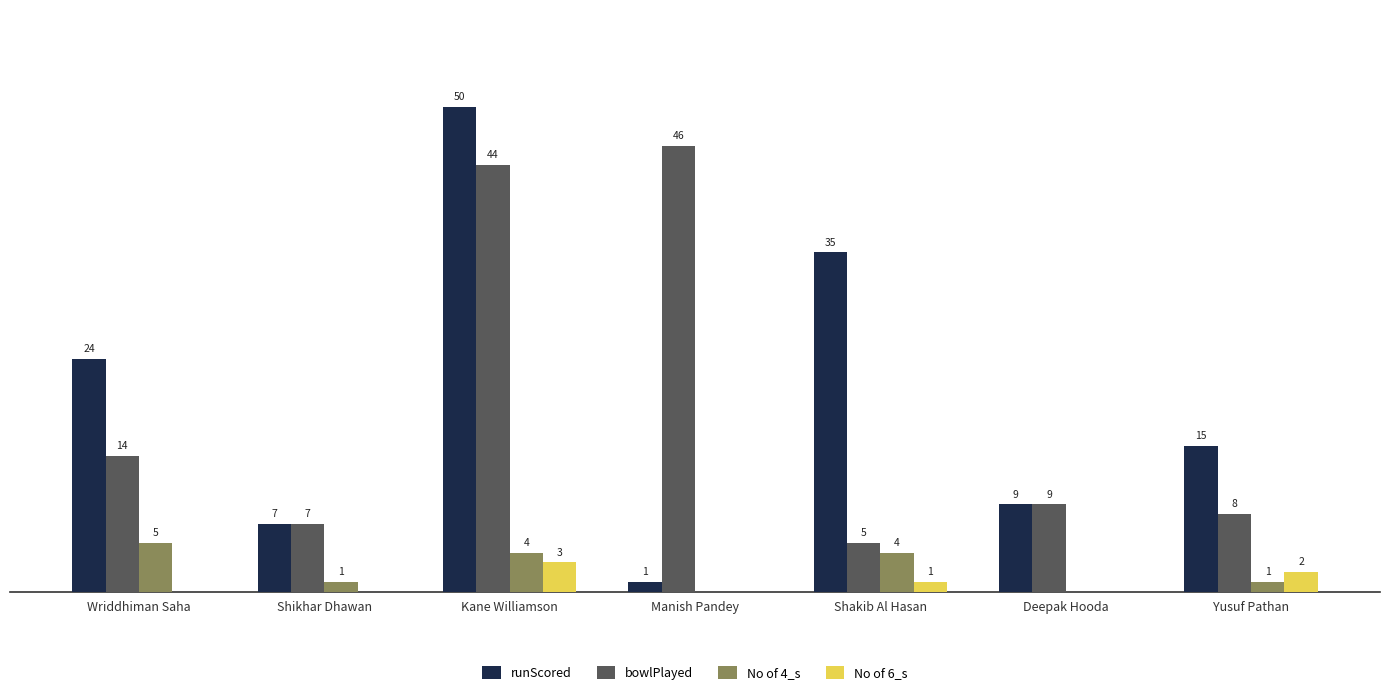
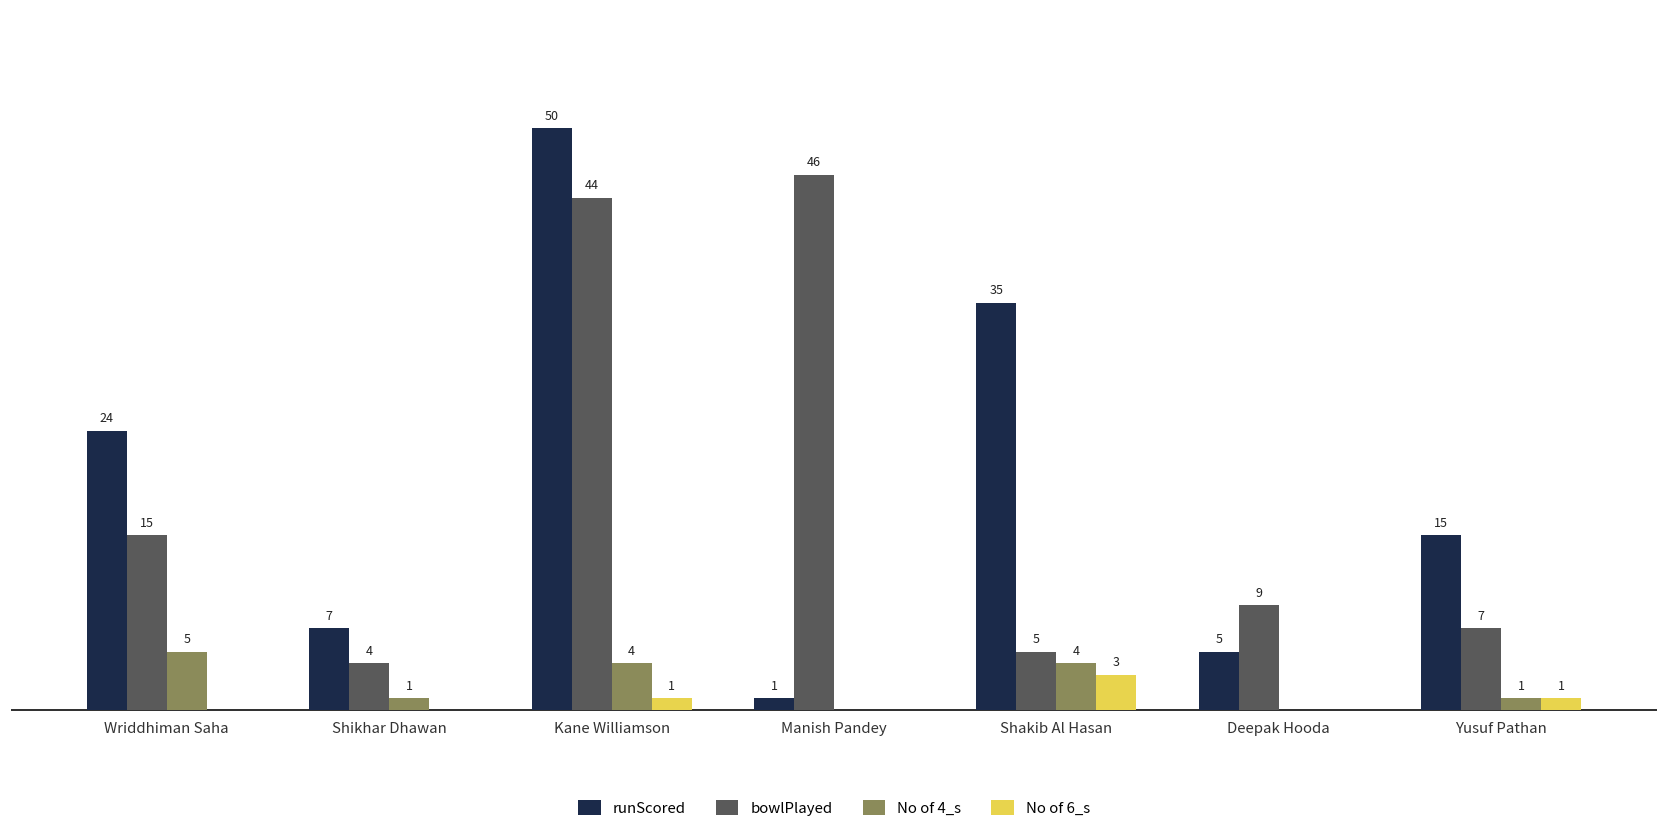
bowlPlayed, Wriddhiman Saha: 14 -> 15
bowlPlayed, Shikhar Dhawan: 7 -> 4
No of 6_s, Kane Williamson: 3 -> 1
No of 6_s, Shakib Al Hasan: 1 -> 3
runScored, Deepak Hooda: 9 -> 5
bowlPlayed, Yusuf Pathan: 8 -> 7
No of 6_s, Yusuf Pathan: 2 -> 1
